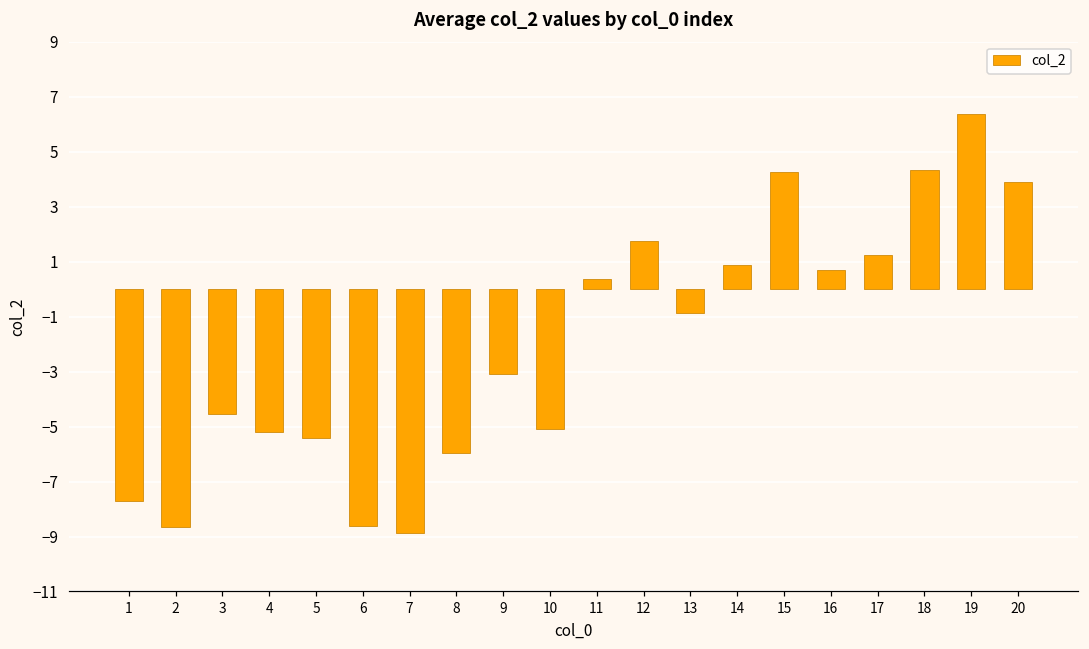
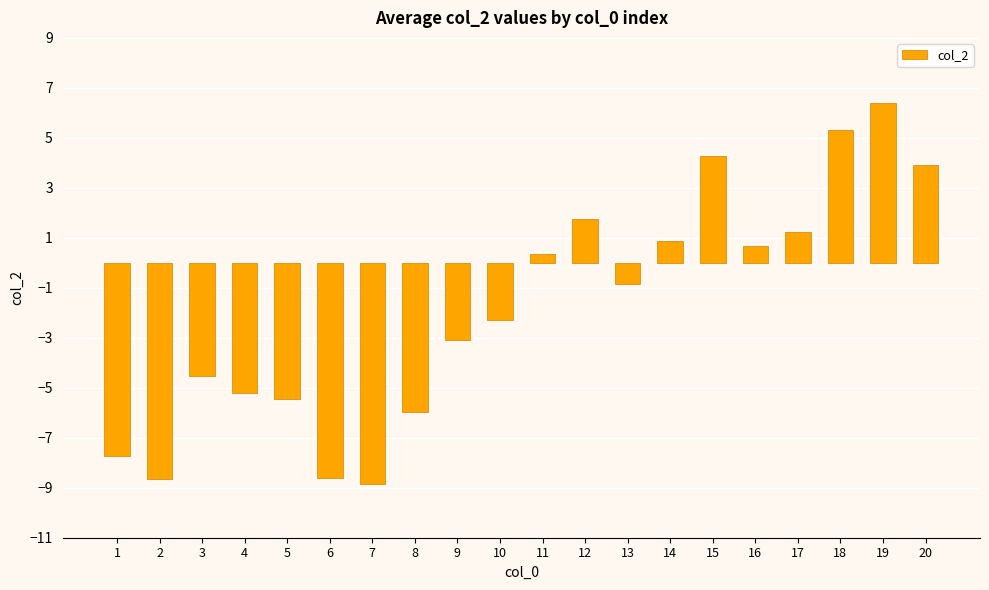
10: -5.1 -> -2.3
18: 4.4 -> 5.3
